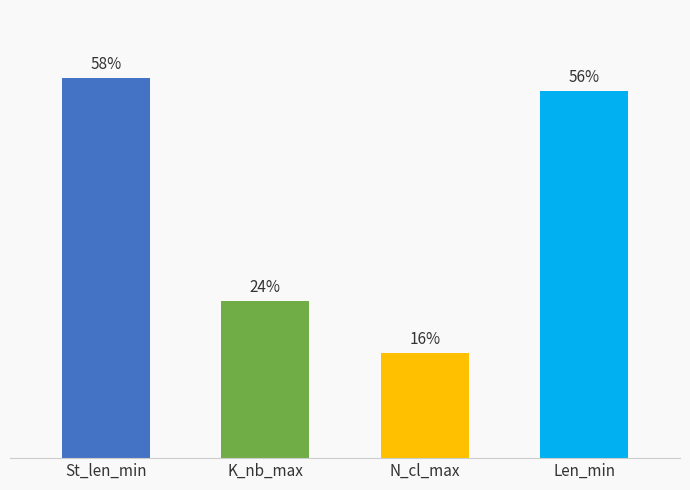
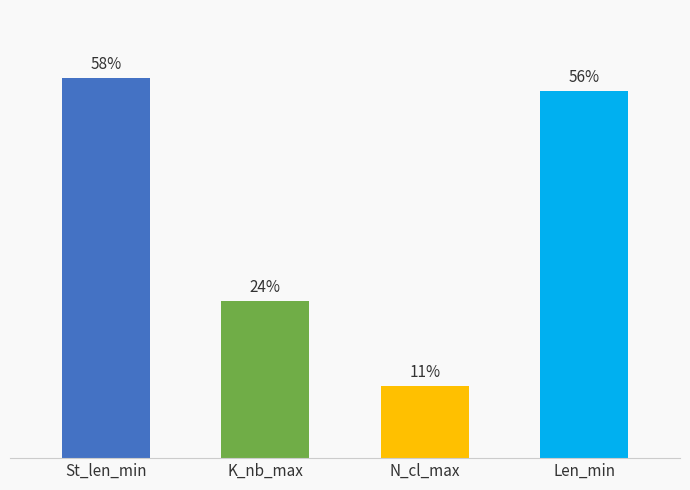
N_cl_max: 16% -> 11%
